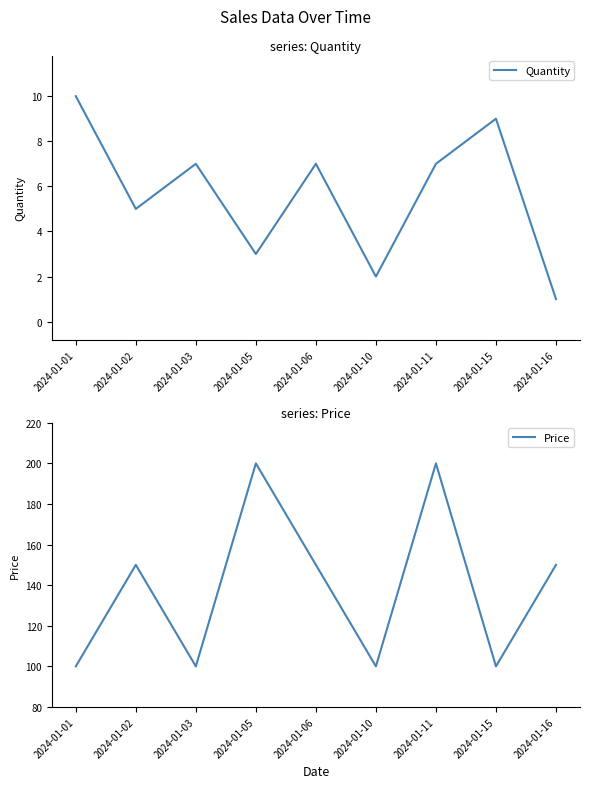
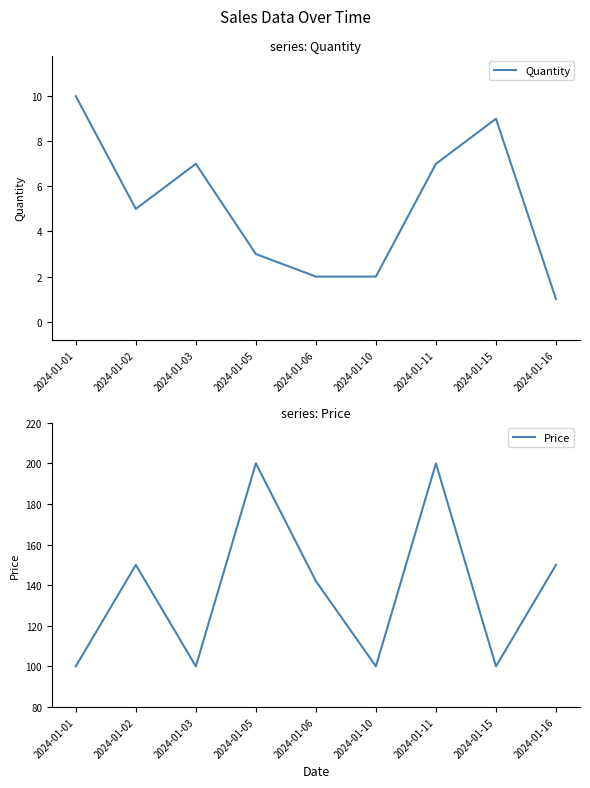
series: Quantity, 2024-01-06: 7 -> 2
series: Price, 2024-01-06: 150 -> 142
